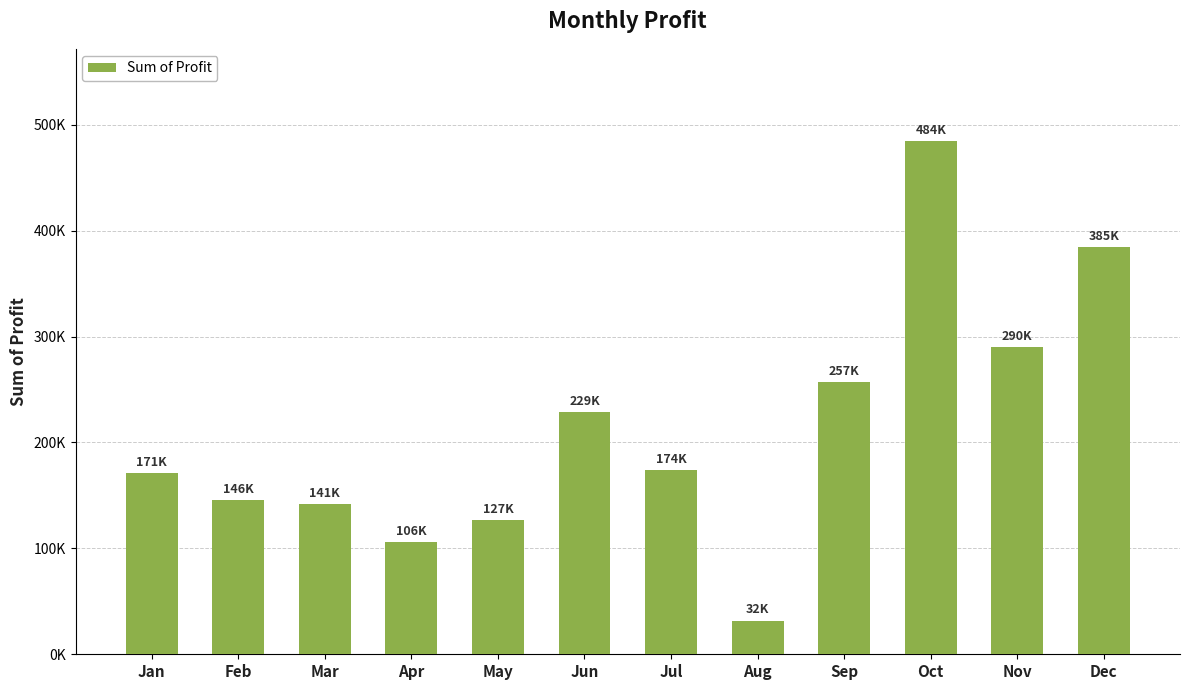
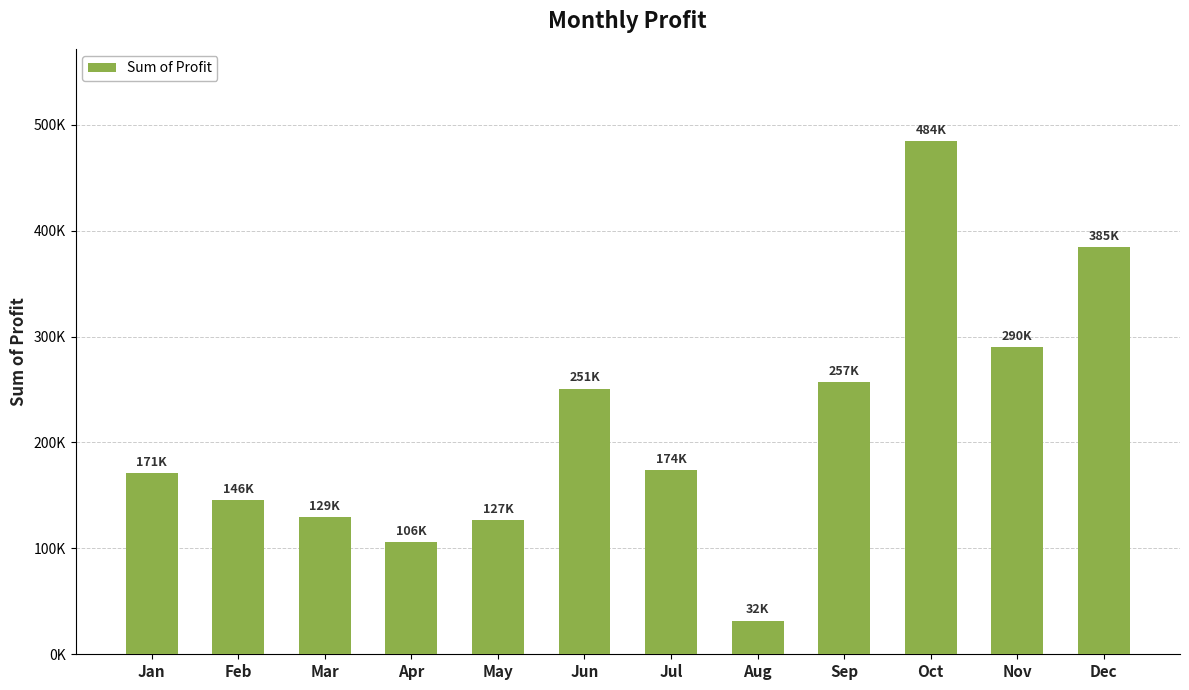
Mar: 141K -> 129K
Jun: 229K -> 251K
